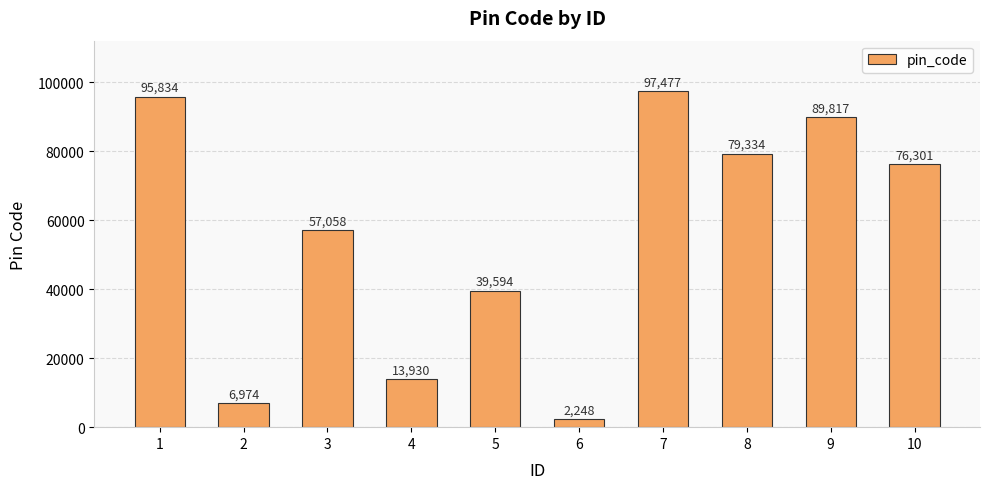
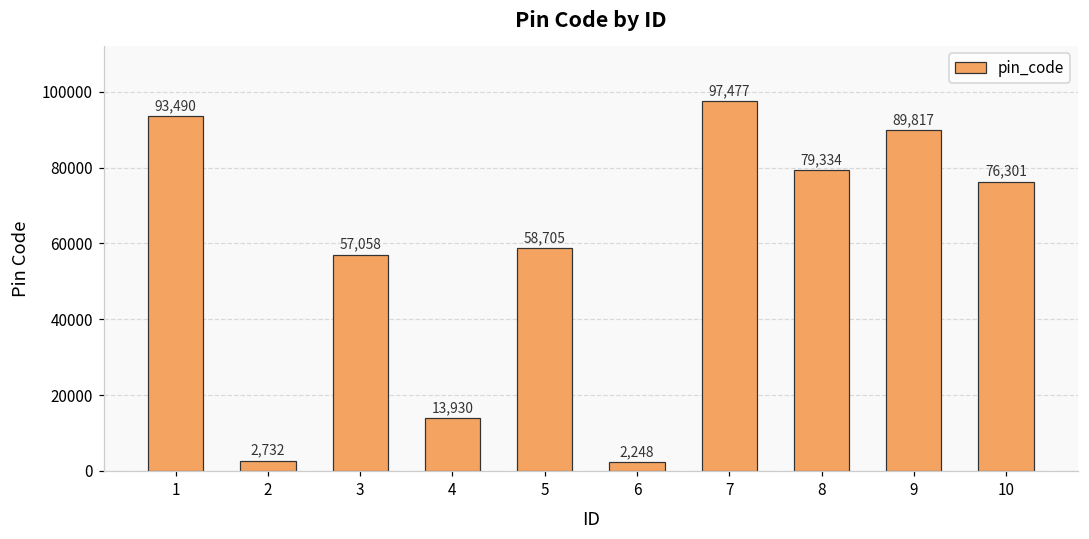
1: 95,834 -> 93,490
2: 6,974 -> 2,732
5: 39,594 -> 58,705
